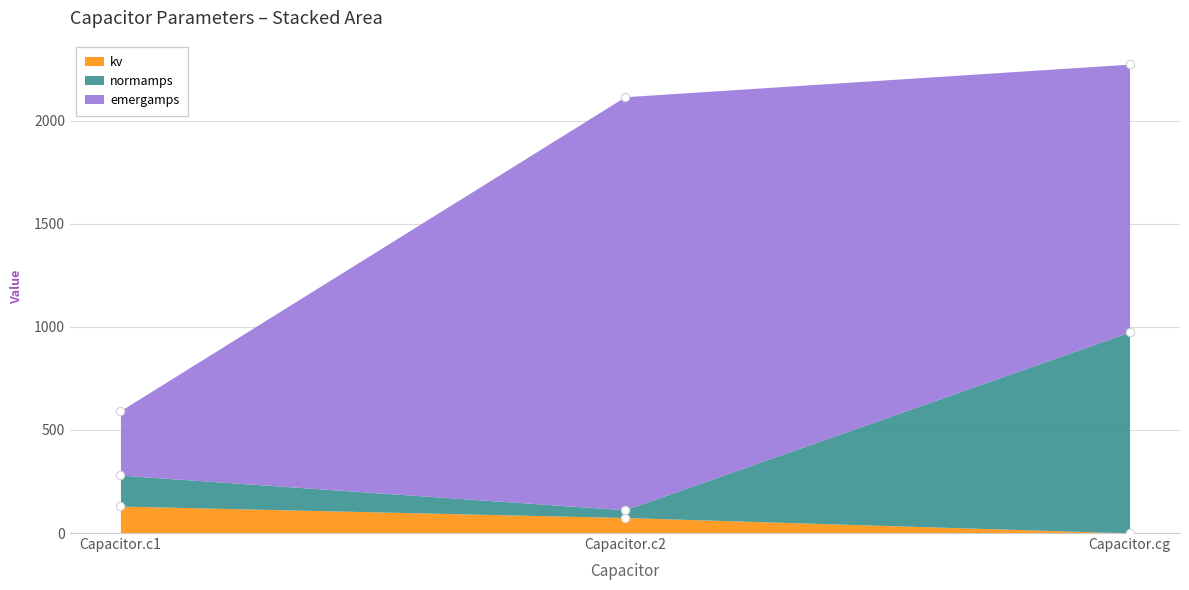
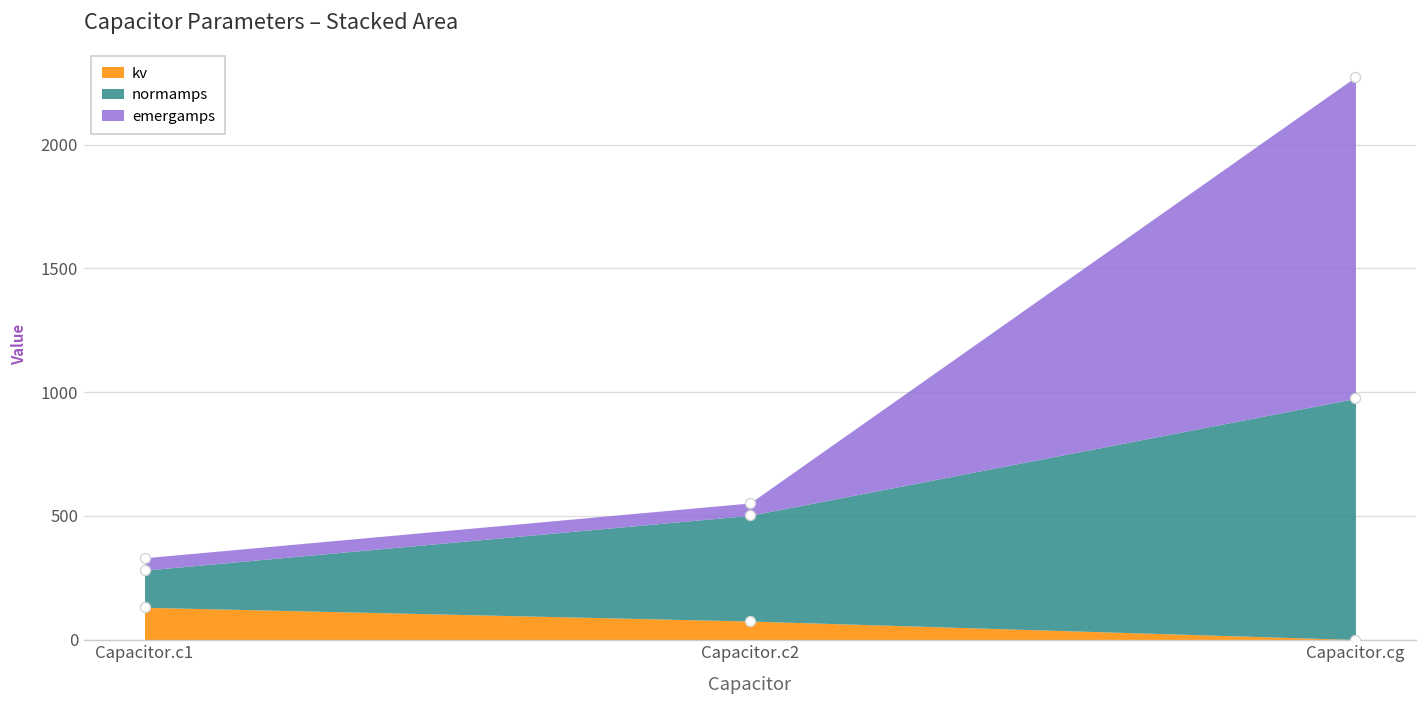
emergamps, Capacitor.c1: 310 -> 50
normamps, Capacitor.c2: 40 -> 430
emergamps, Capacitor.c2: 2000 -> 50
